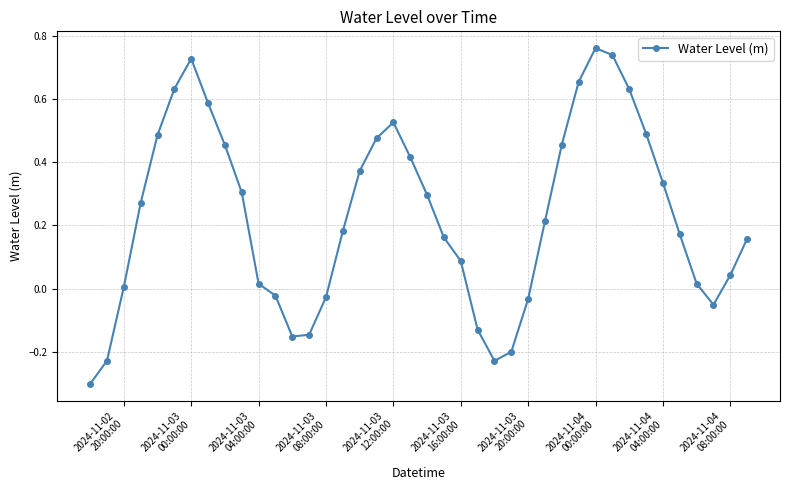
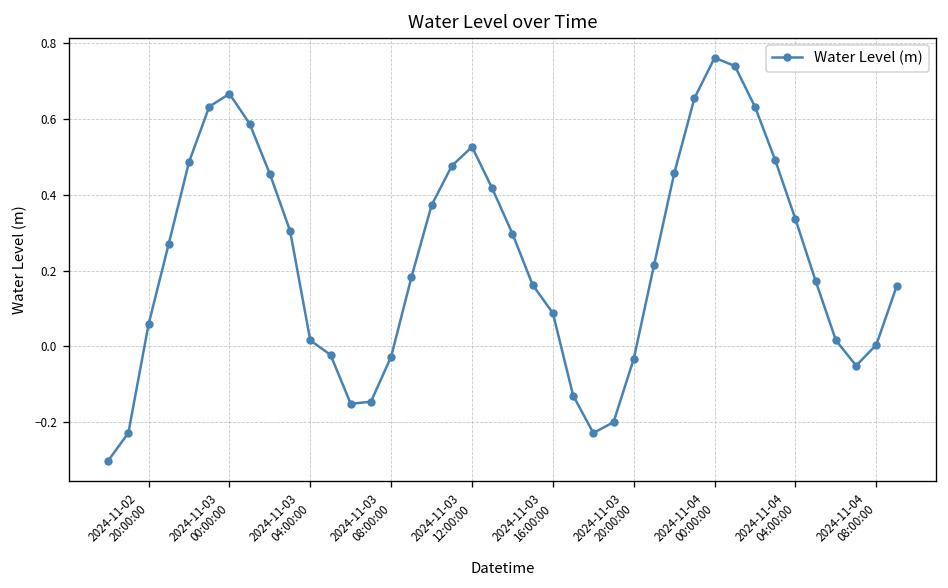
2024-11-02 20:00:00: 0.01 -> 0.06
2024-11-03 00:00:00: 0.73 -> 0.67
2024-11-04 08:00:00: 0.04 -> 0.00
